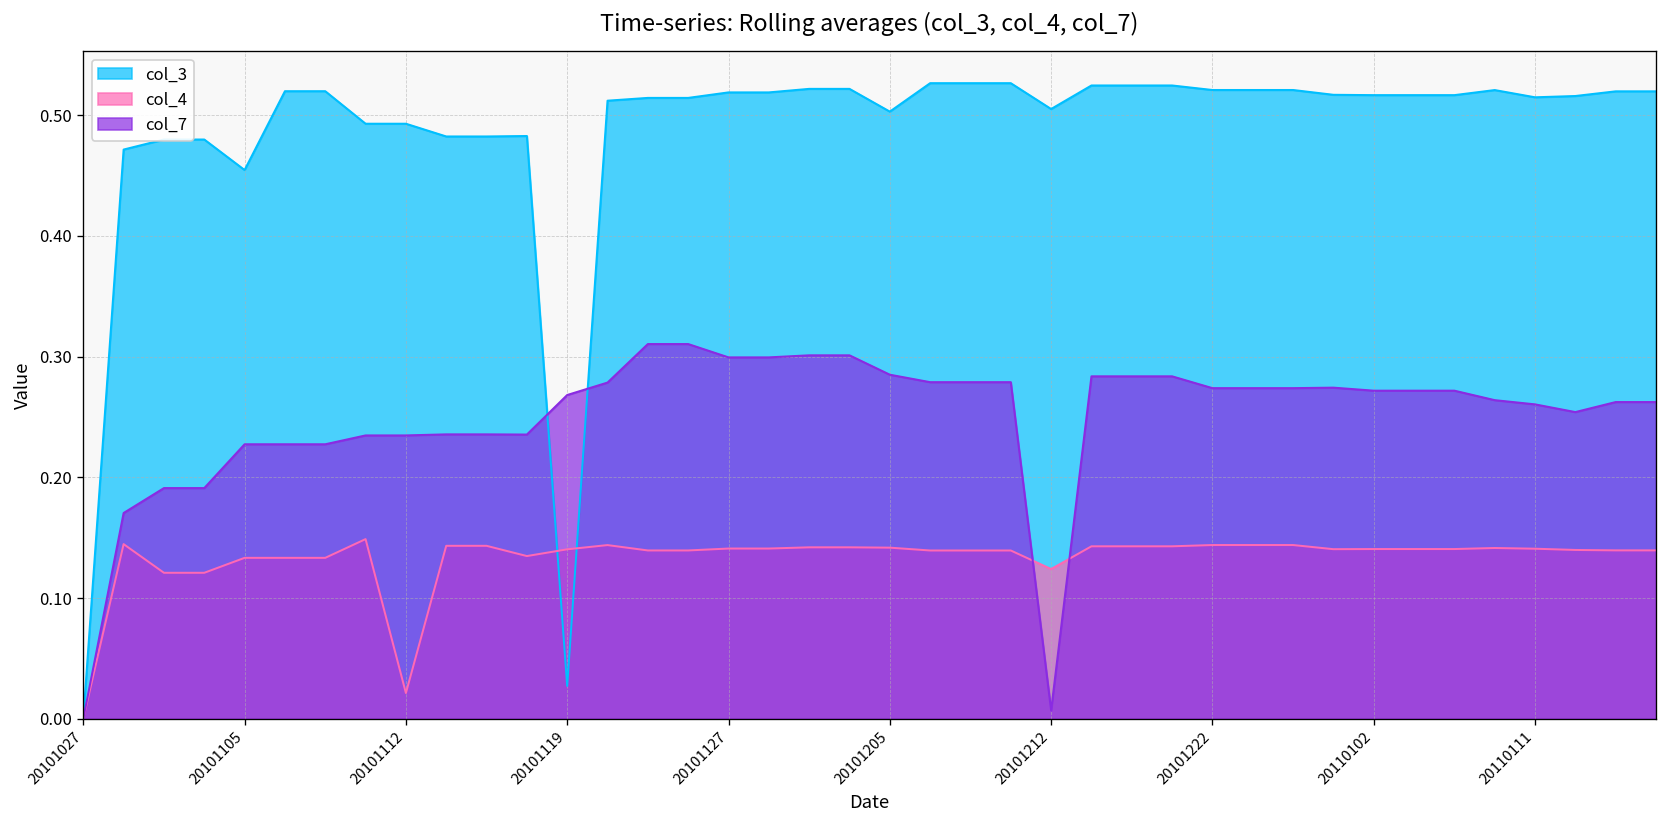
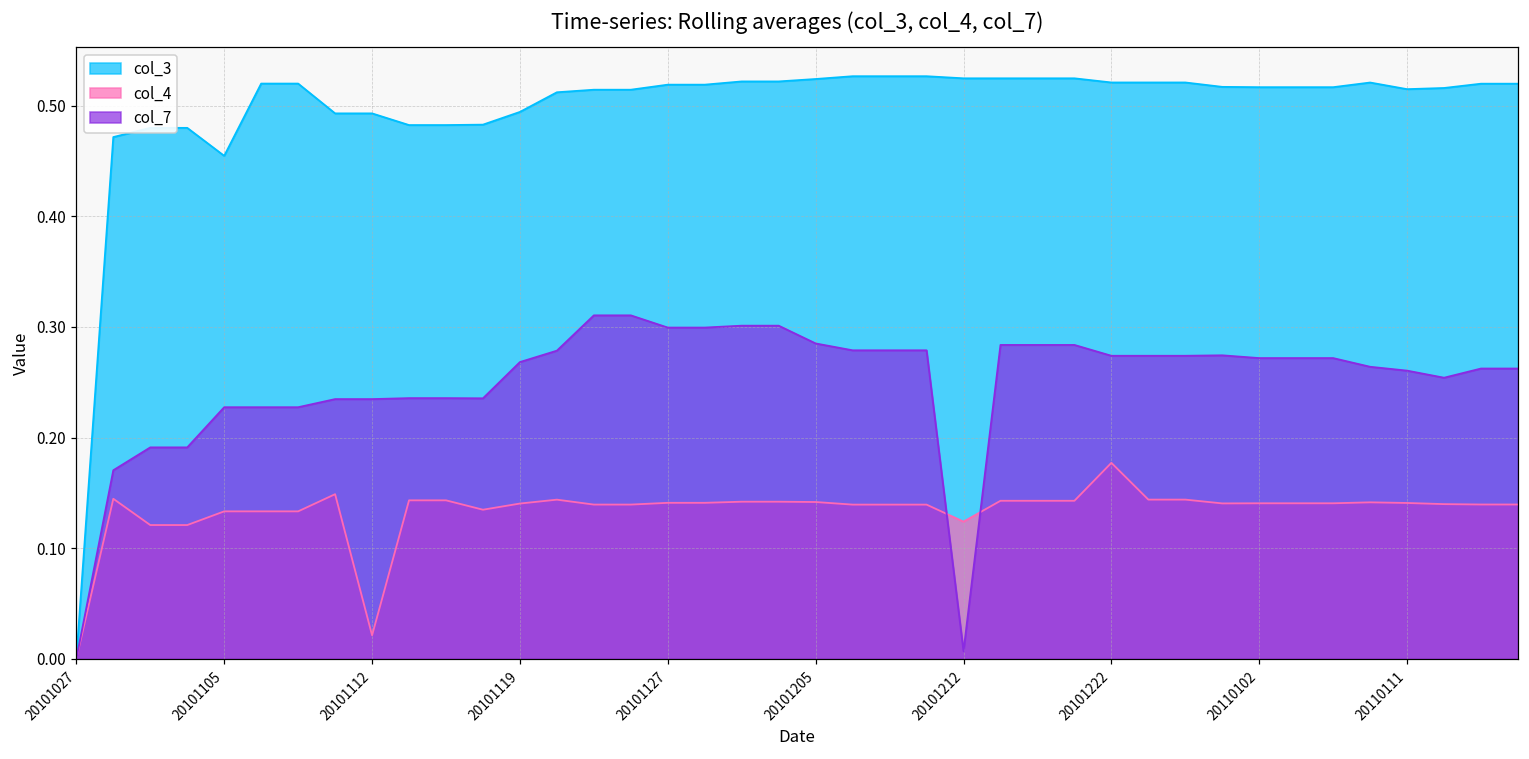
col_3, 20101119: 0.027 -> 0.494
col_3, 20101205: 0.503 -> 0.524
col_3, 20101212: 0.505 -> 0.525
col_4, 20101222: 0.144 -> 0.177
